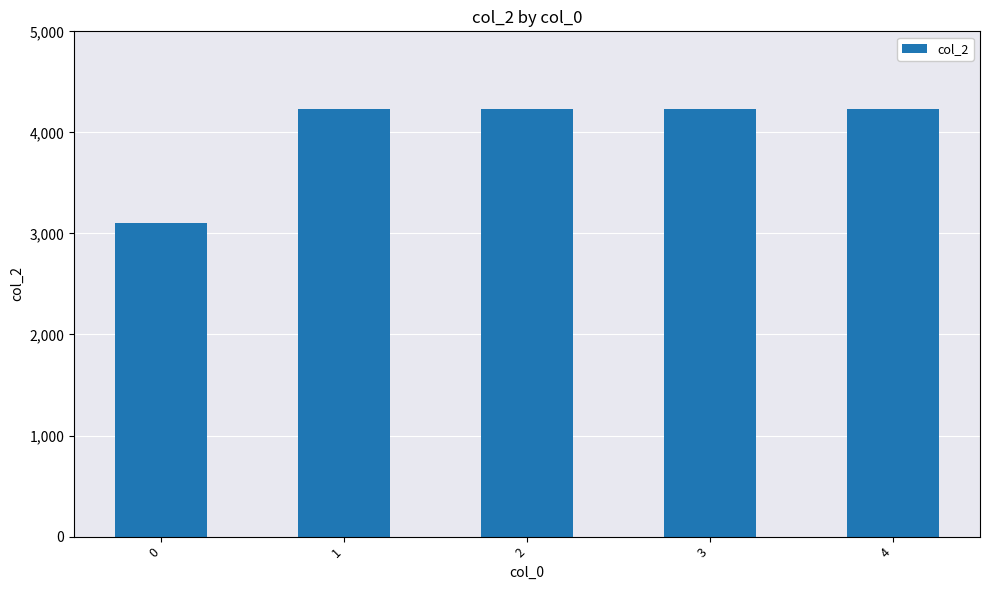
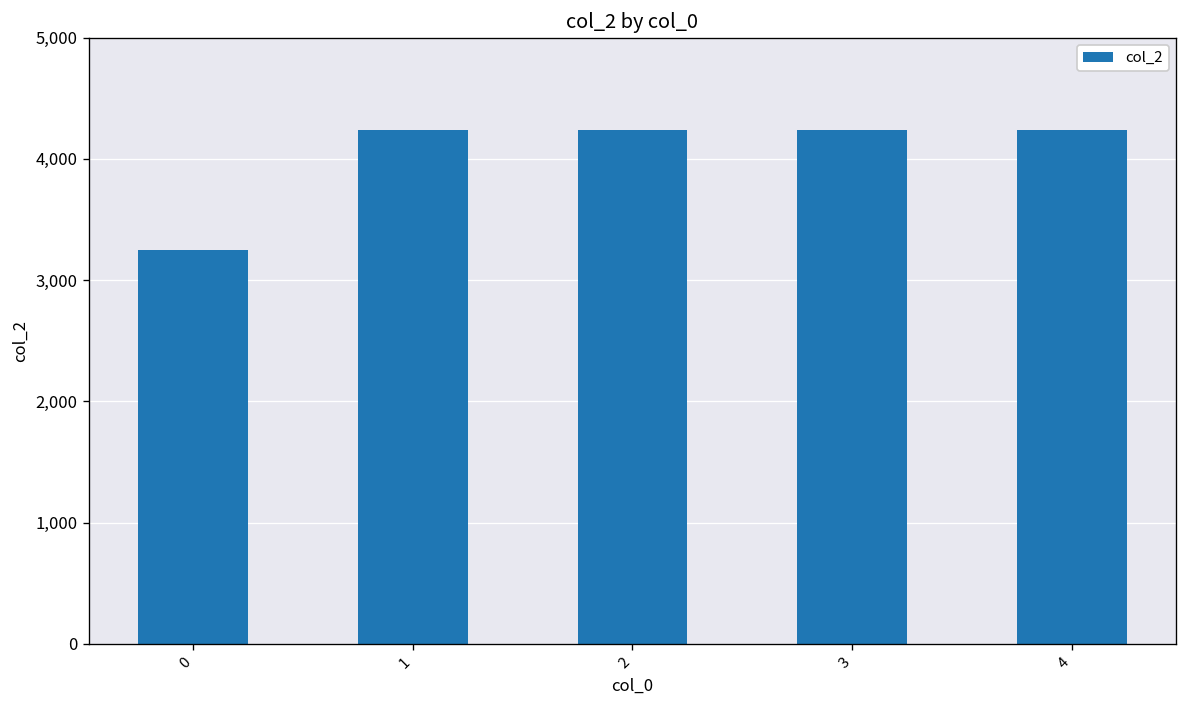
0: 3,100 -> 3,250
